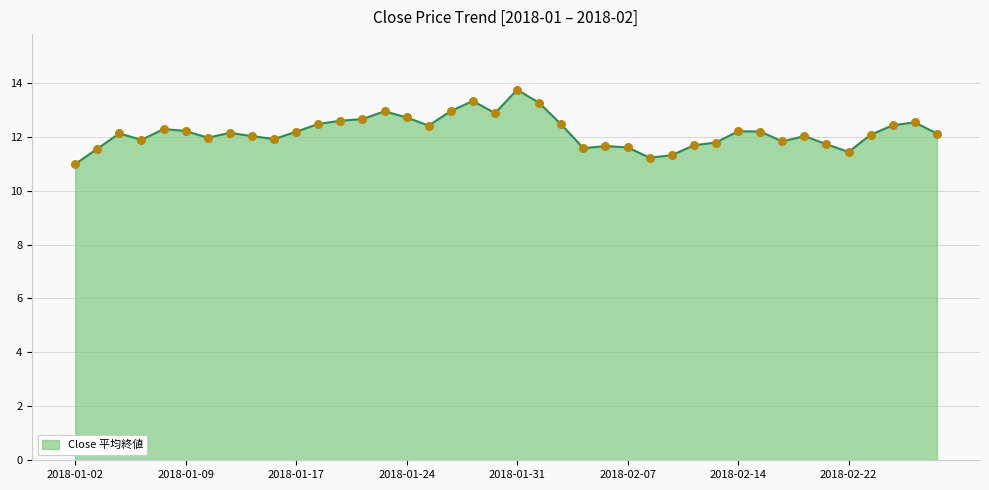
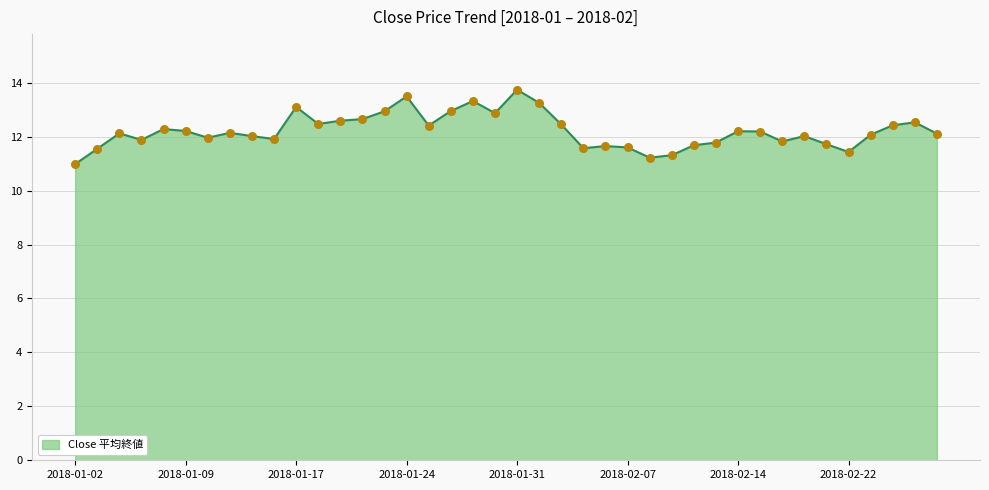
2018-01-17: 12.2 -> 13.1
2018-01-24: 12.7 -> 13.5
